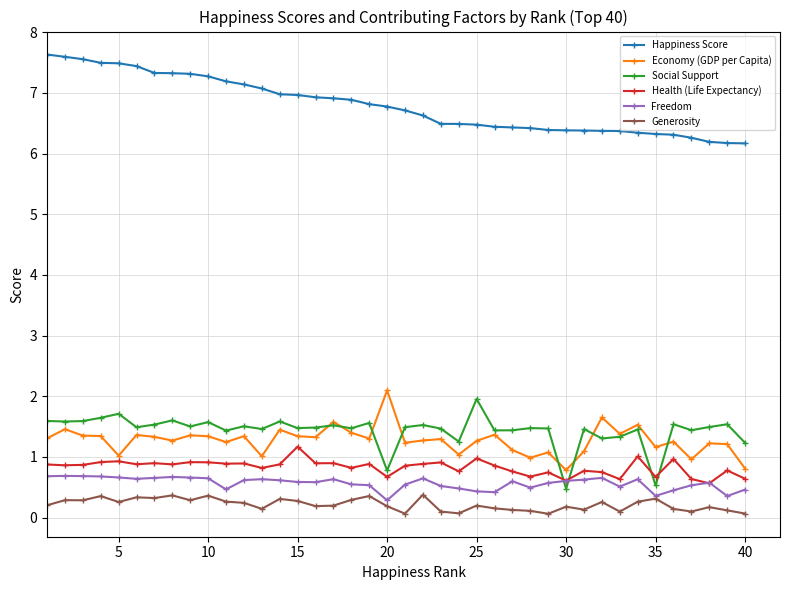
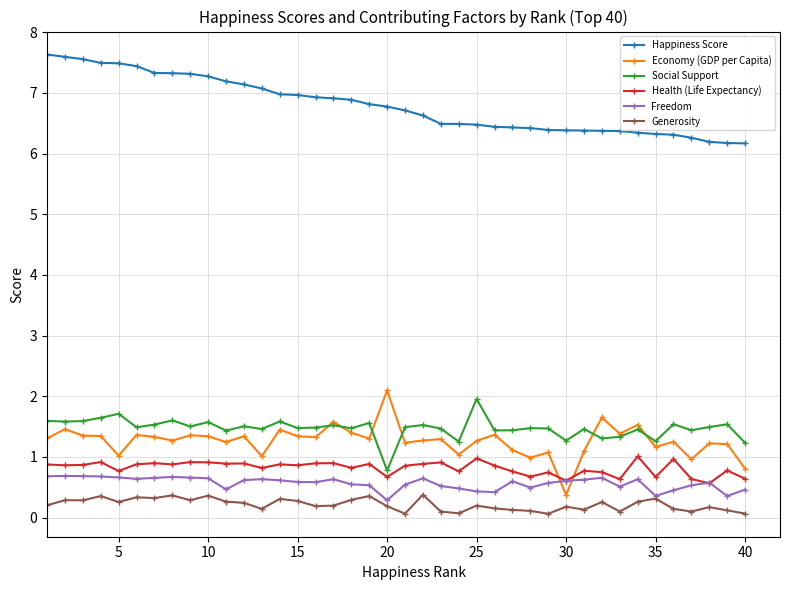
Health (Life Expectancy), 5: 0.9 -> 0.8
Health (Life Expectancy), 15: 1.2 -> 0.9
Economy (GDP per Capita), 30: 0.8 -> 0.4
Social Support, 30: 0.5 -> 1.3
Social Support, 35: 0.5 -> 1.3
